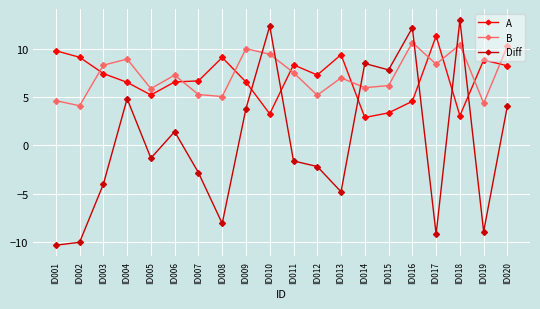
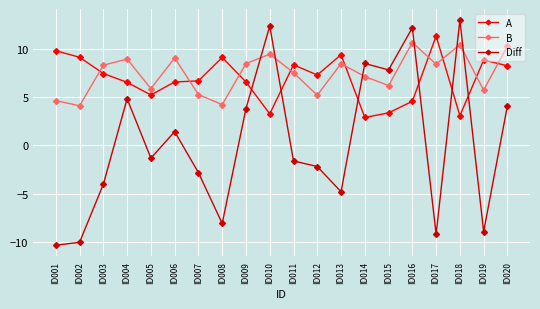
B, ID006: 7 -> 9
B, ID008: 5 -> 4
B, ID009: 10 -> 8
B, ID013: 7 -> 8
B, ID014: 6 -> 7
B, ID019: 4 -> 6
